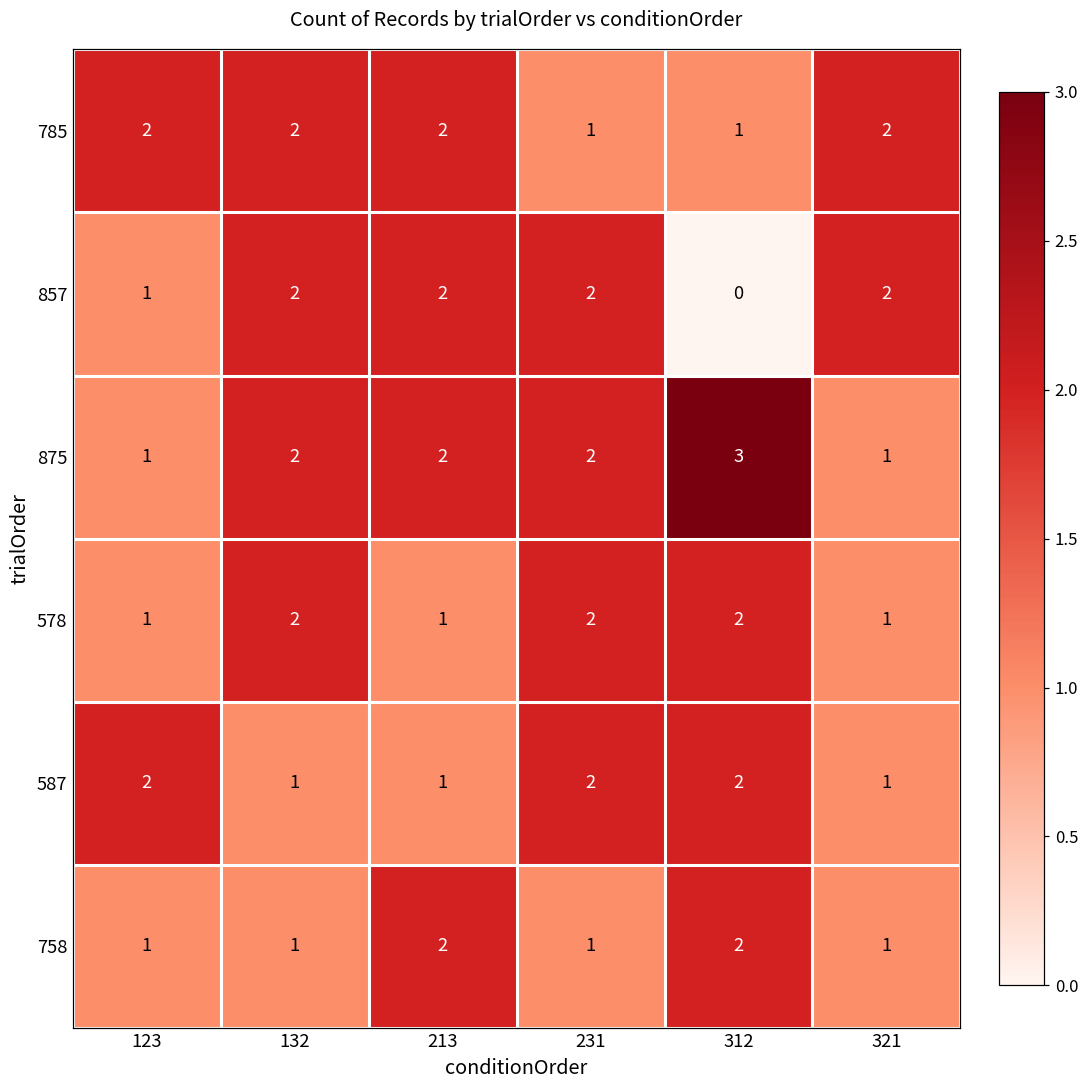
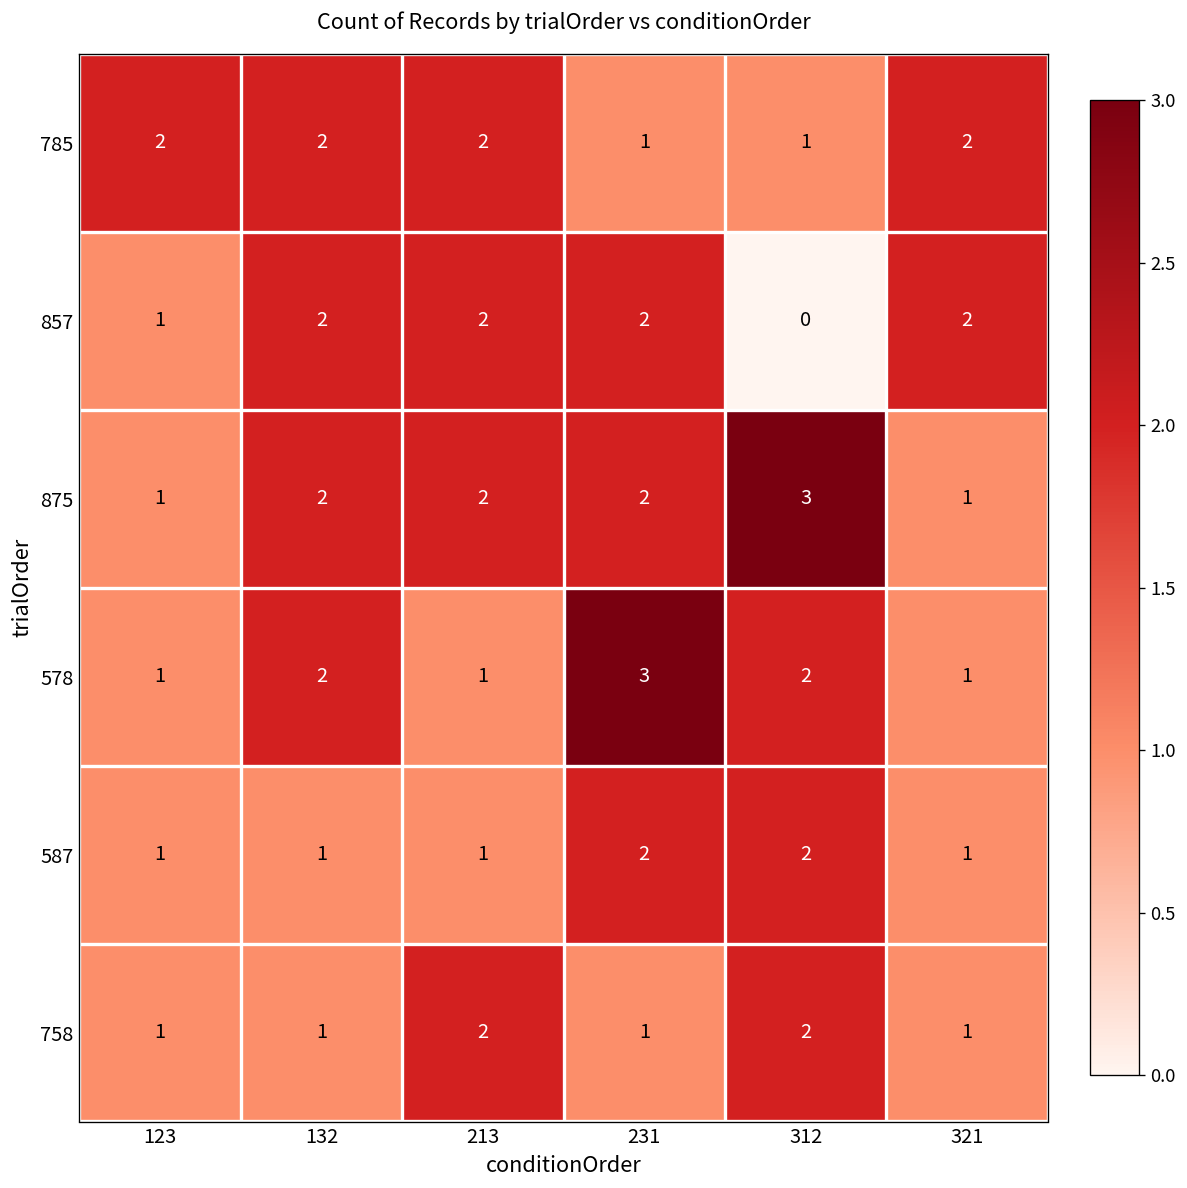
578, 231: 2 -> 3
587, 123: 2 -> 1
